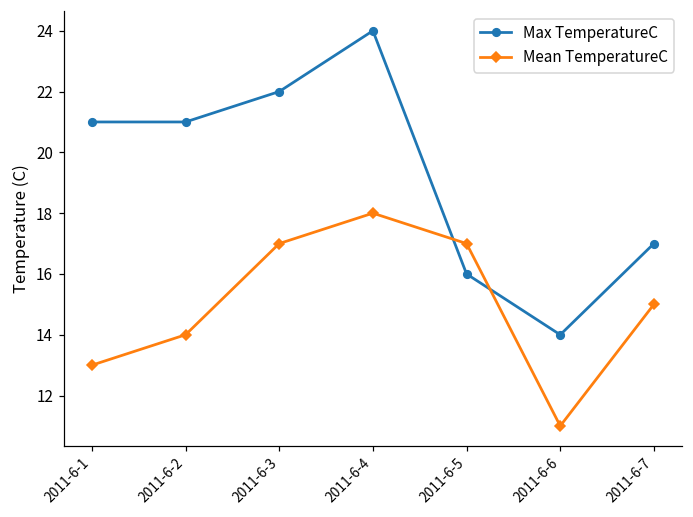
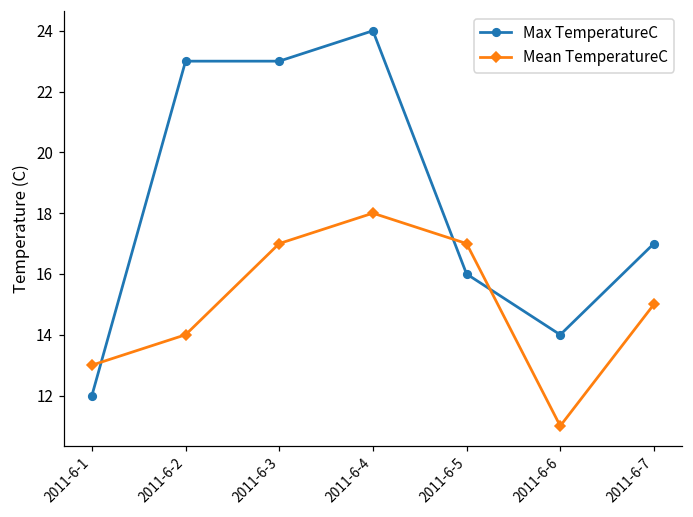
Max TemperatureC, 2011-6-1: 21 -> 12
Max TemperatureC, 2011-6-2: 21 -> 23
Max TemperatureC, 2011-6-3: 22 -> 23
